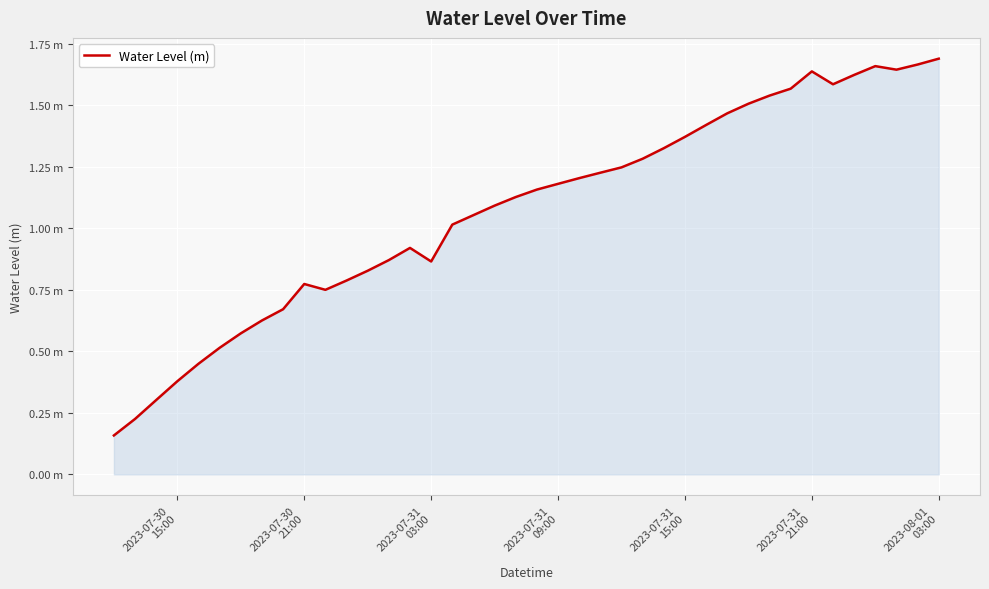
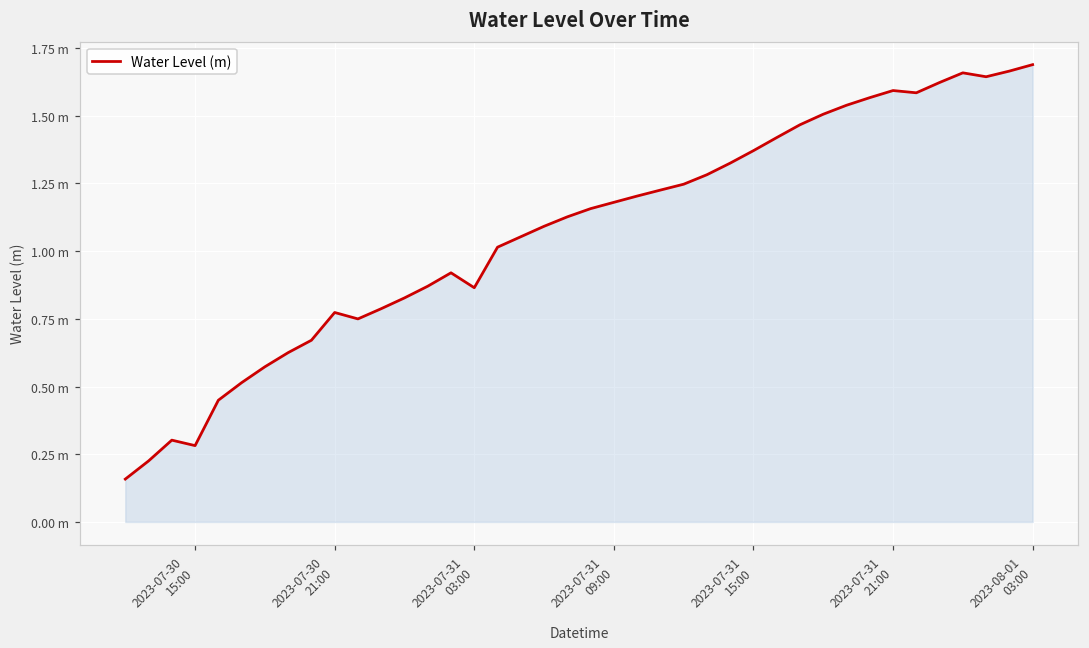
2023-07-30 15:00: 0.38 m -> 0.28 m
2023-07-31 21:00: 1.64 m -> 1.59 m
